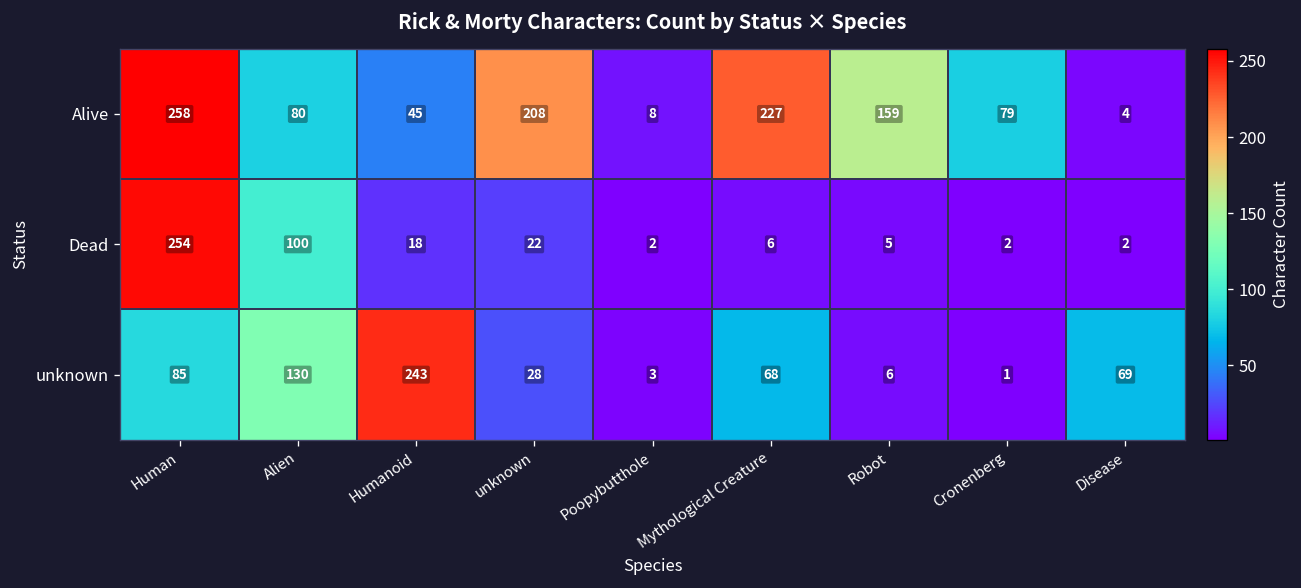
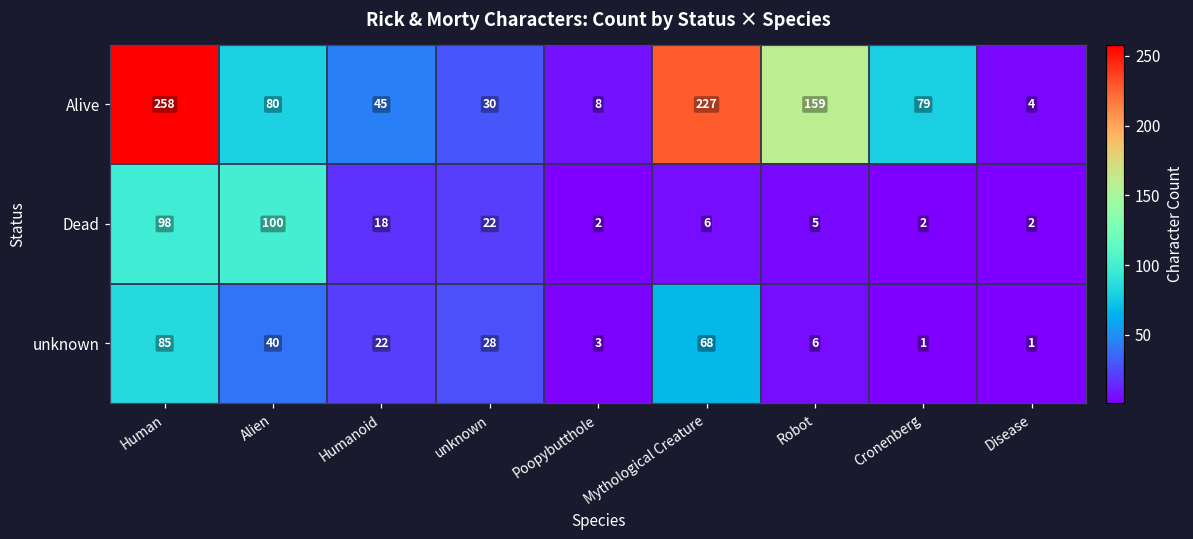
Alive, unknown: 208 -> 30
Dead, Human: 254 -> 98
unknown, Alien: 130 -> 40
unknown, Humanoid: 243 -> 22
unknown, Disease: 69 -> 1
